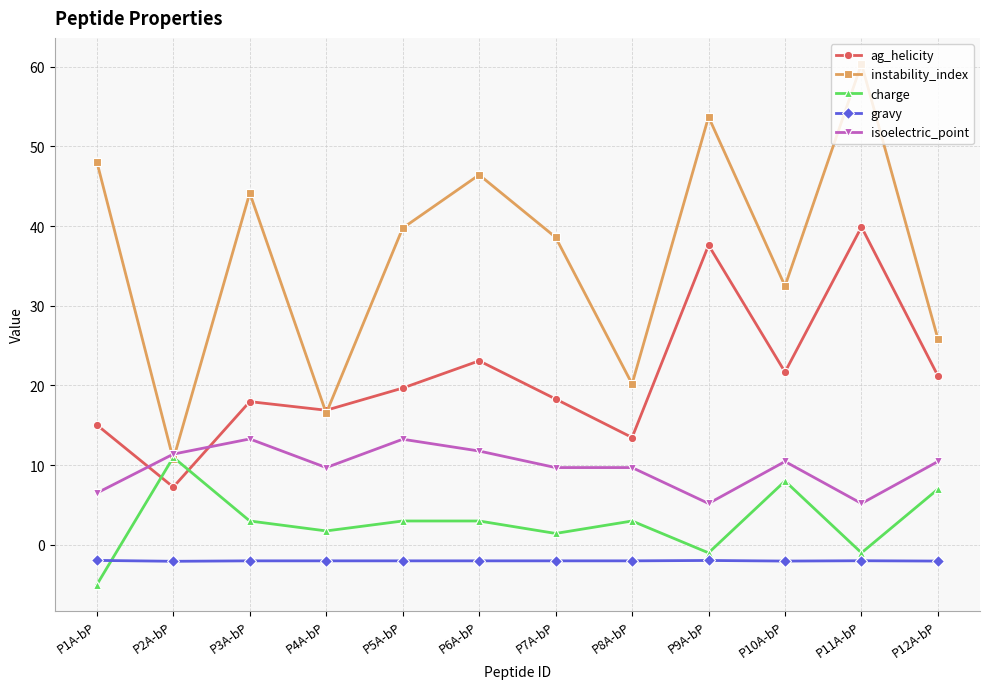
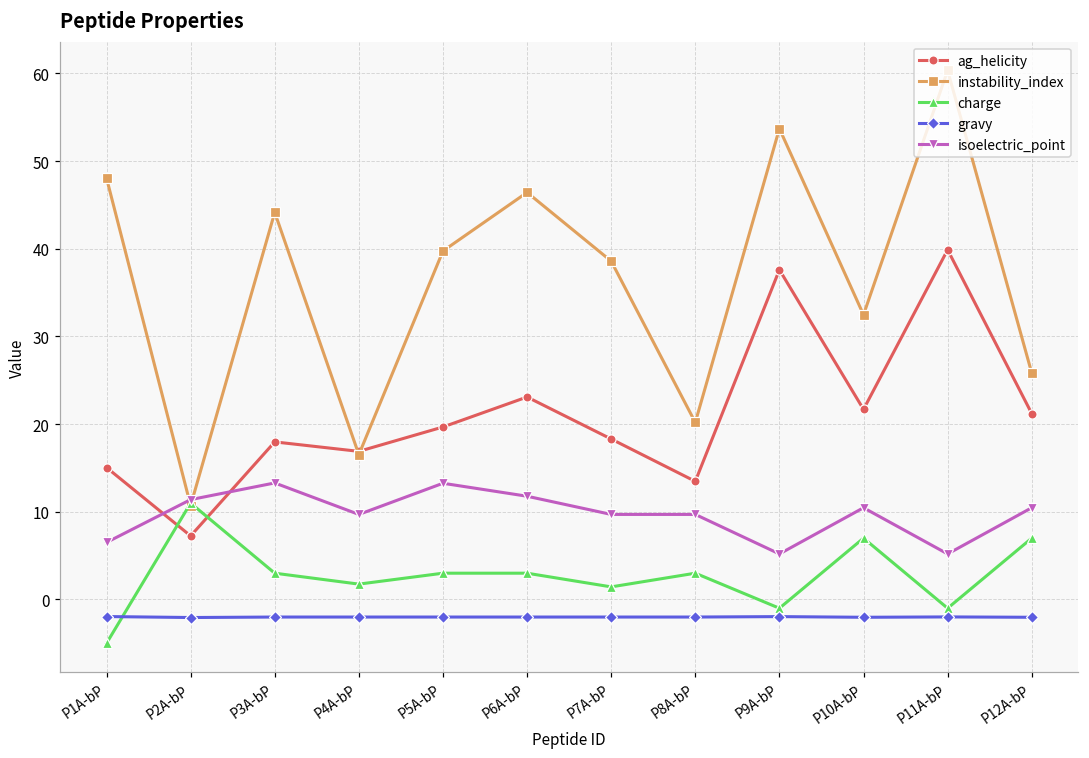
charge, P10A-bP: 8 -> 7
